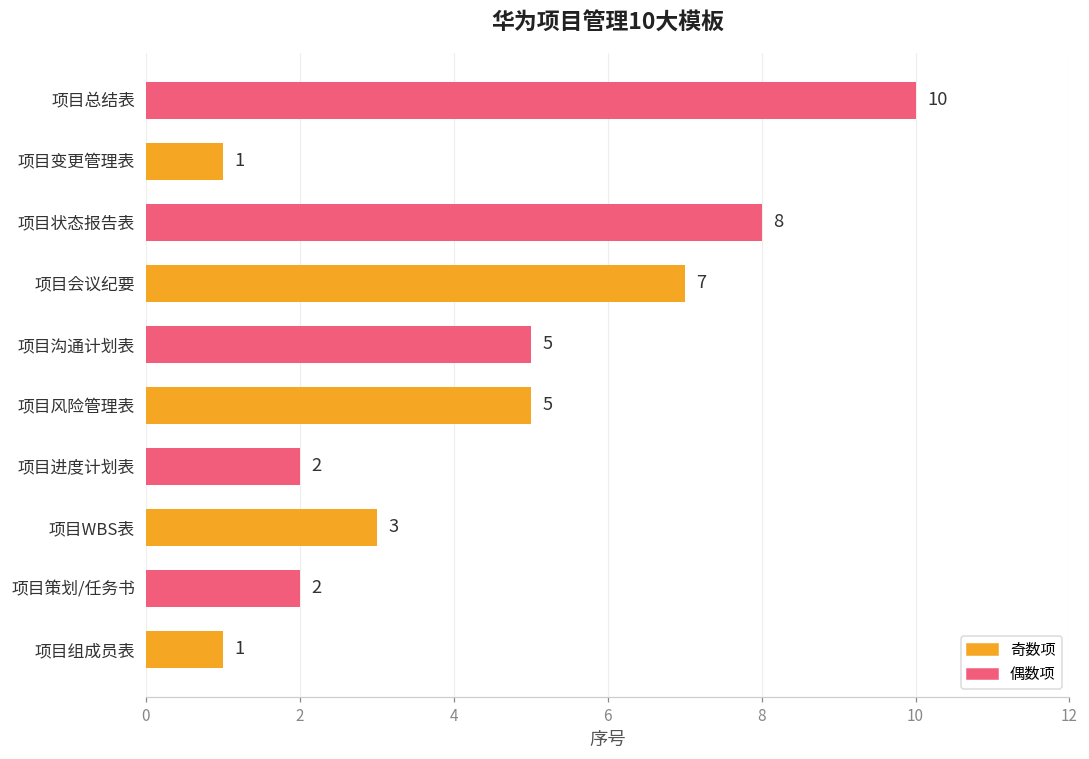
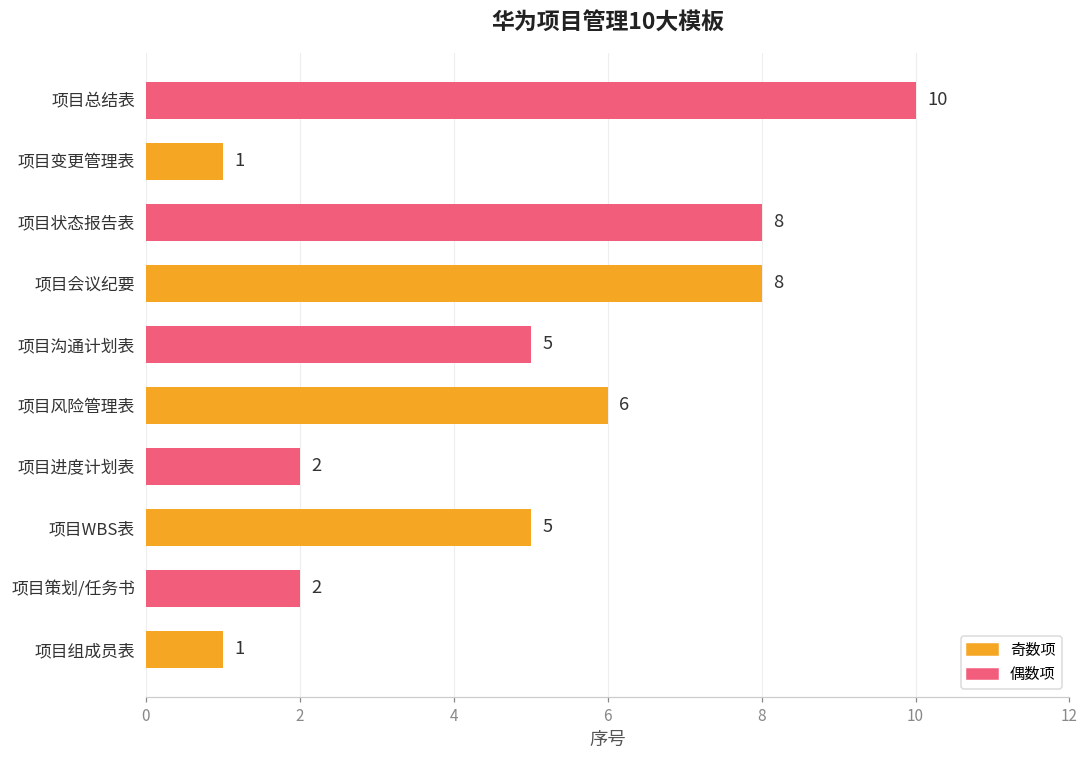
项目会议纪要: 7 -> 8
项目风险管理表: 5 -> 6
项目WBS表: 3 -> 5
